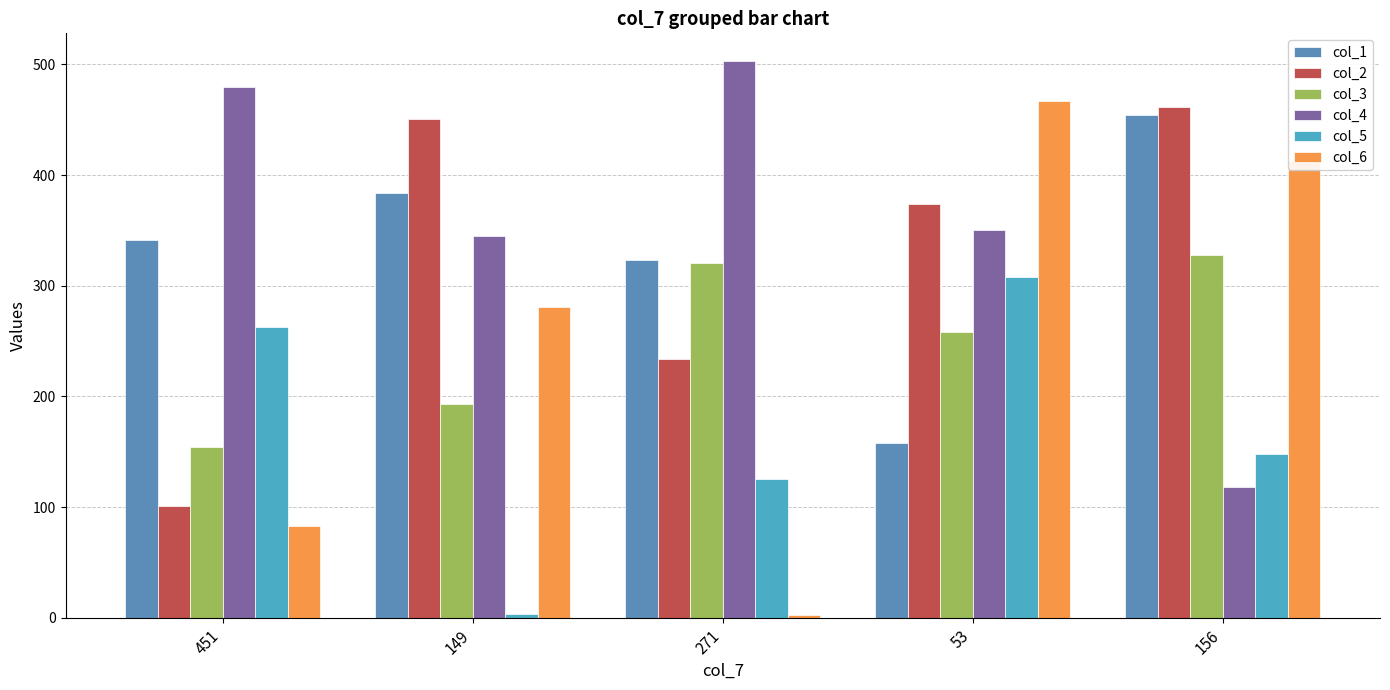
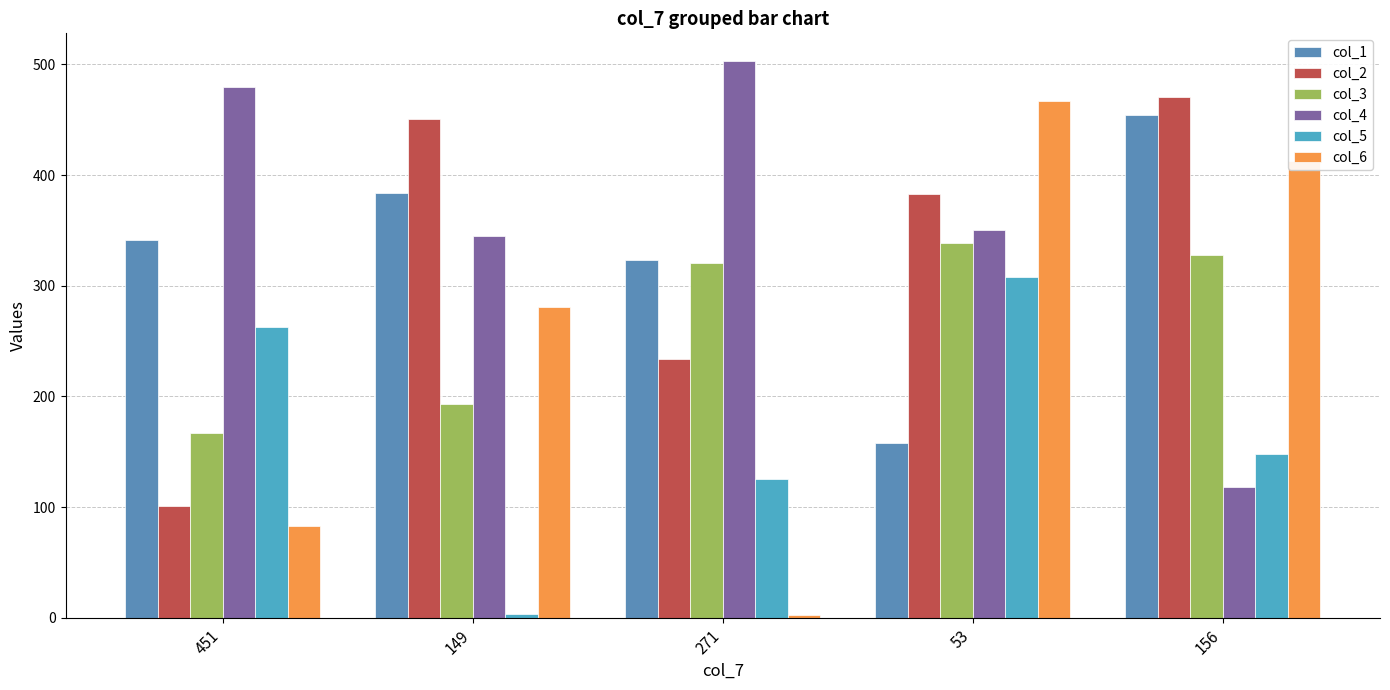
col_3, 451: 154 -> 167
col_2, 53: 374 -> 383
col_3, 53: 258 -> 339
col_2, 156: 462 -> 471
